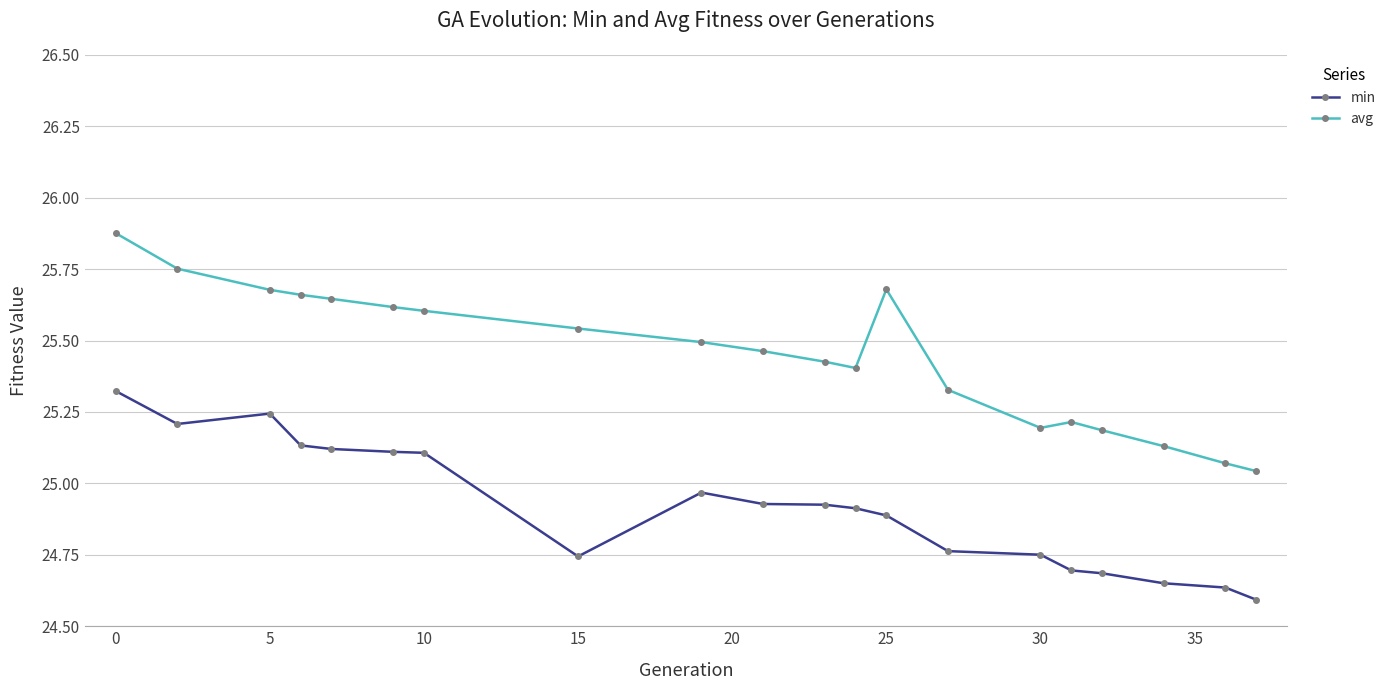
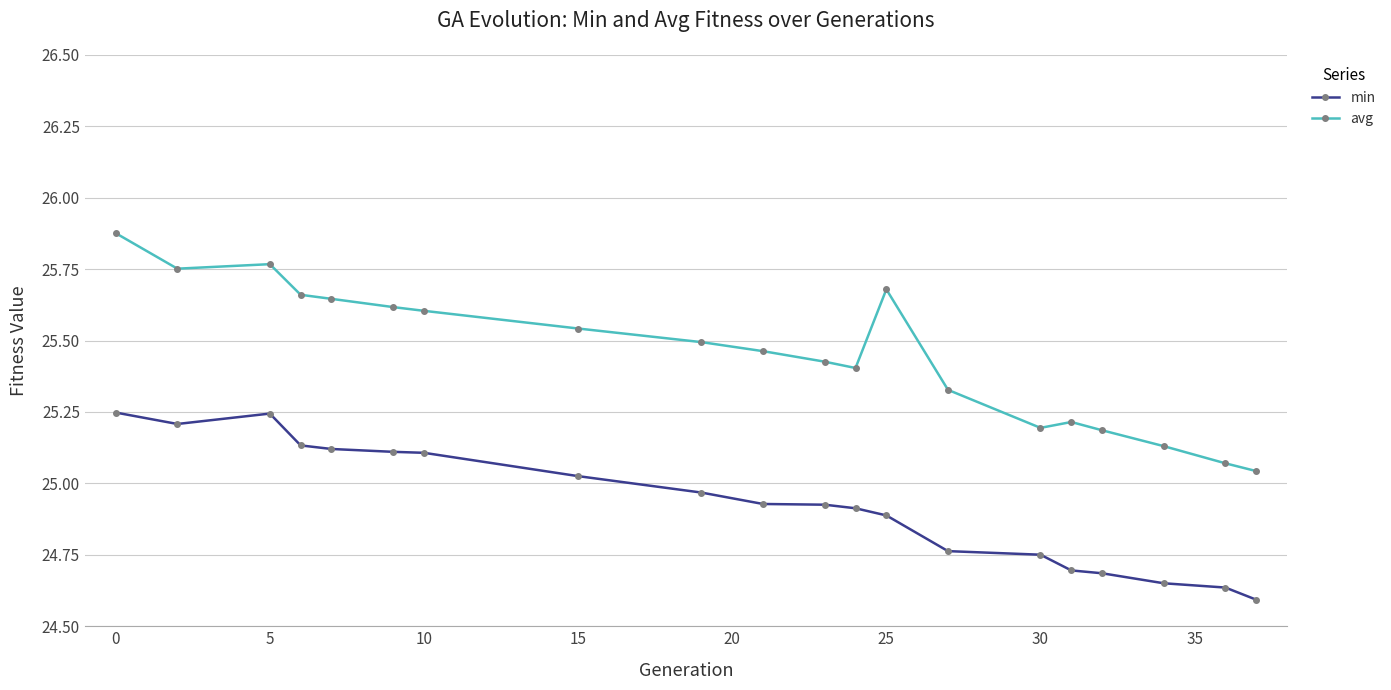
min, 0: 25.32 -> 25.25
avg, 5: 25.68 -> 25.77
min, 15: 24.74 -> 25.03
